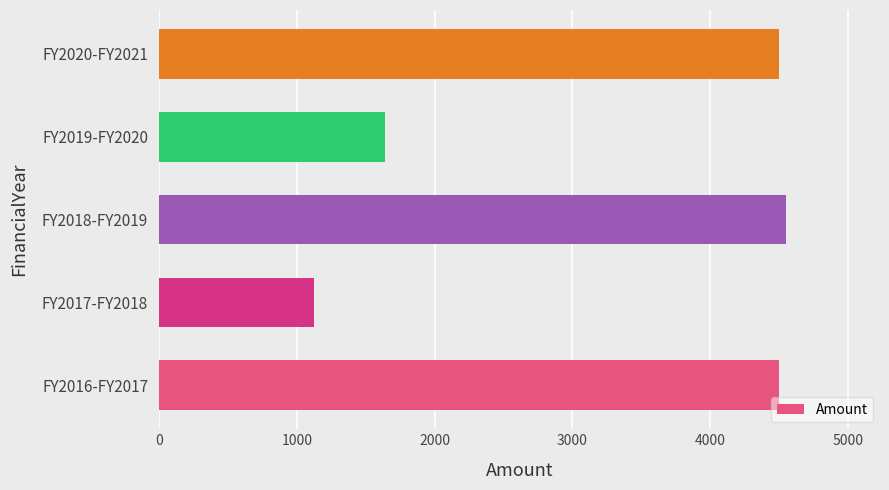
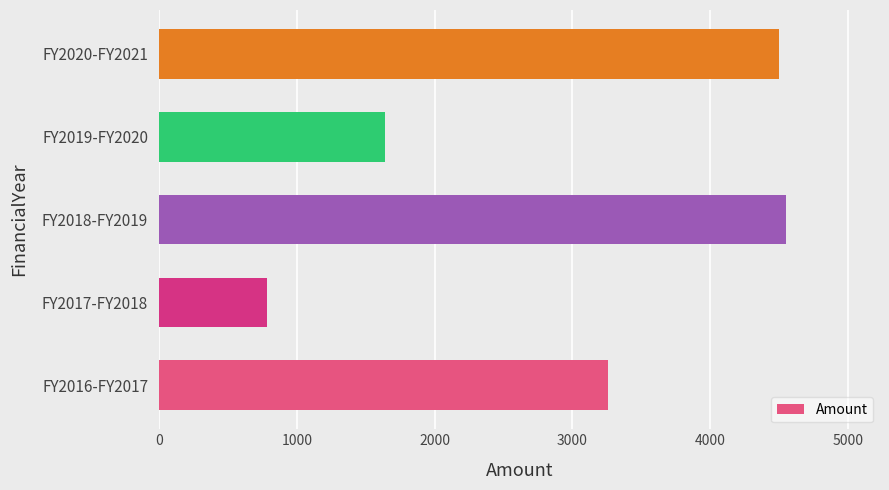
FY2017-FY2018: 1130 -> 790
FY2016-FY2017: 4500 -> 3260
